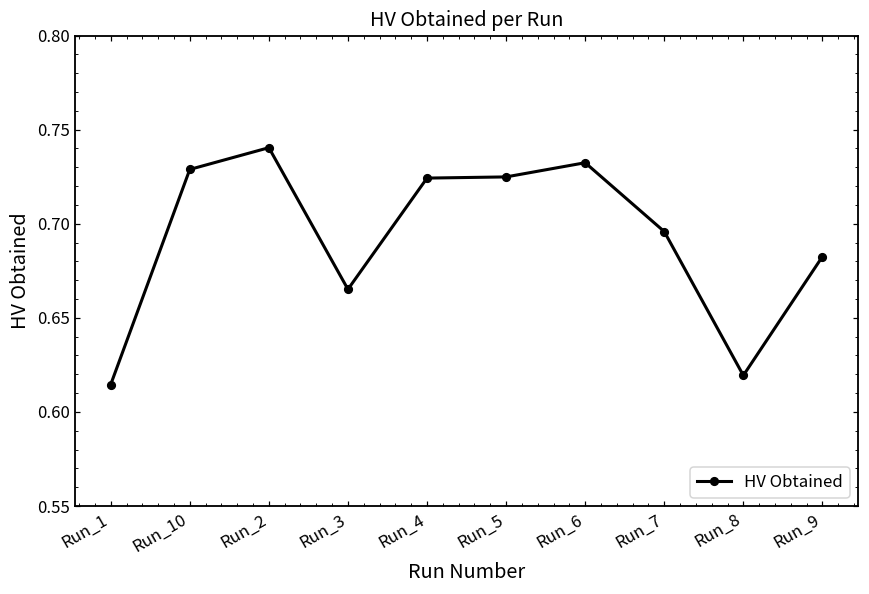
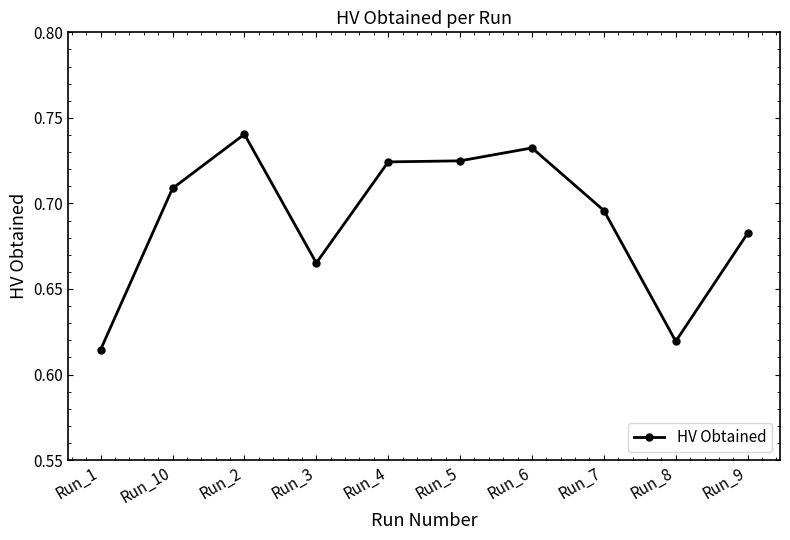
Run_10: 0.729 -> 0.709
